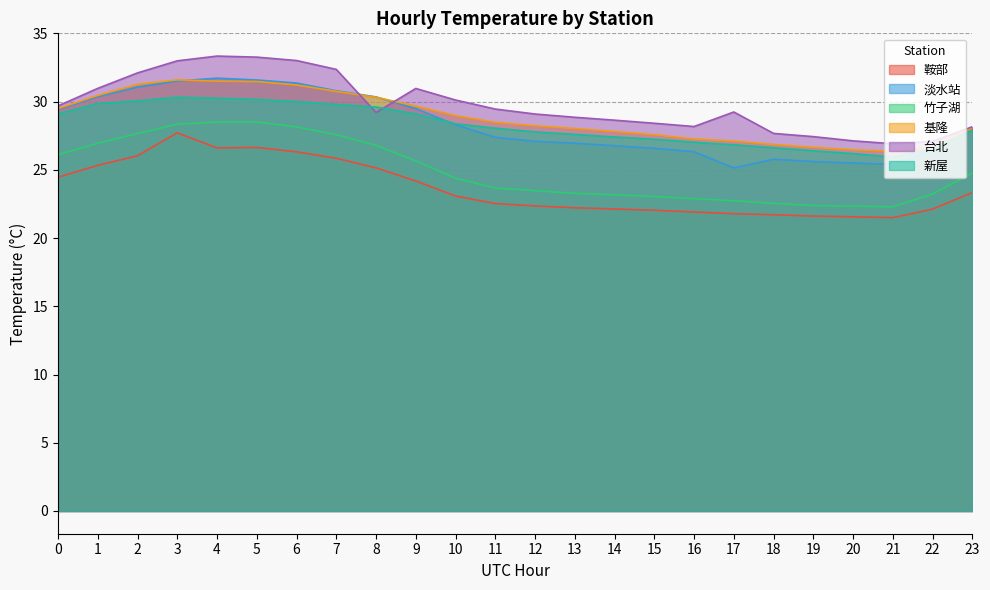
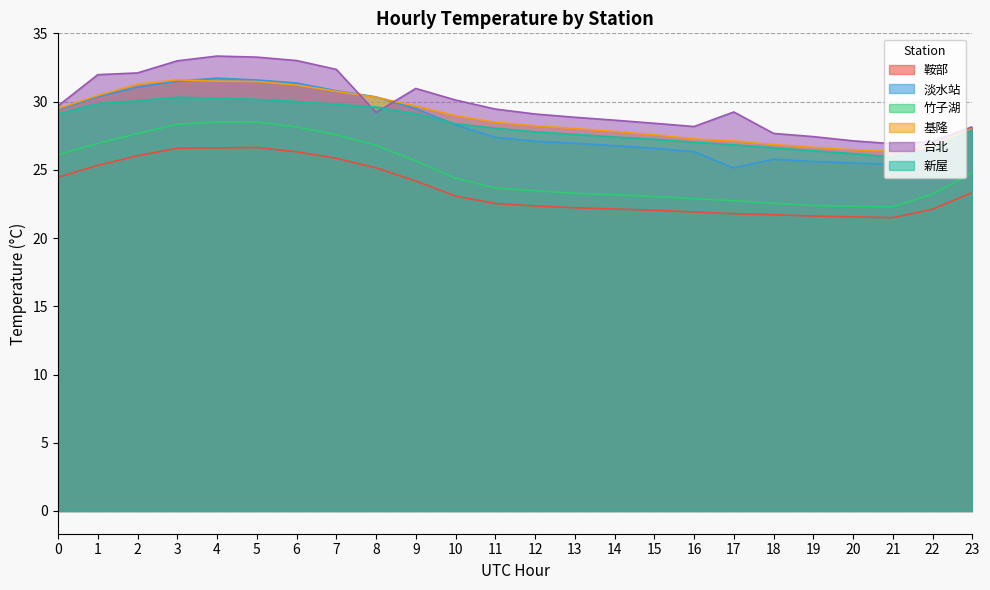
台北, 1: 31.0 -> 32.0
鞍部, 3: 27.7 -> 26.6
